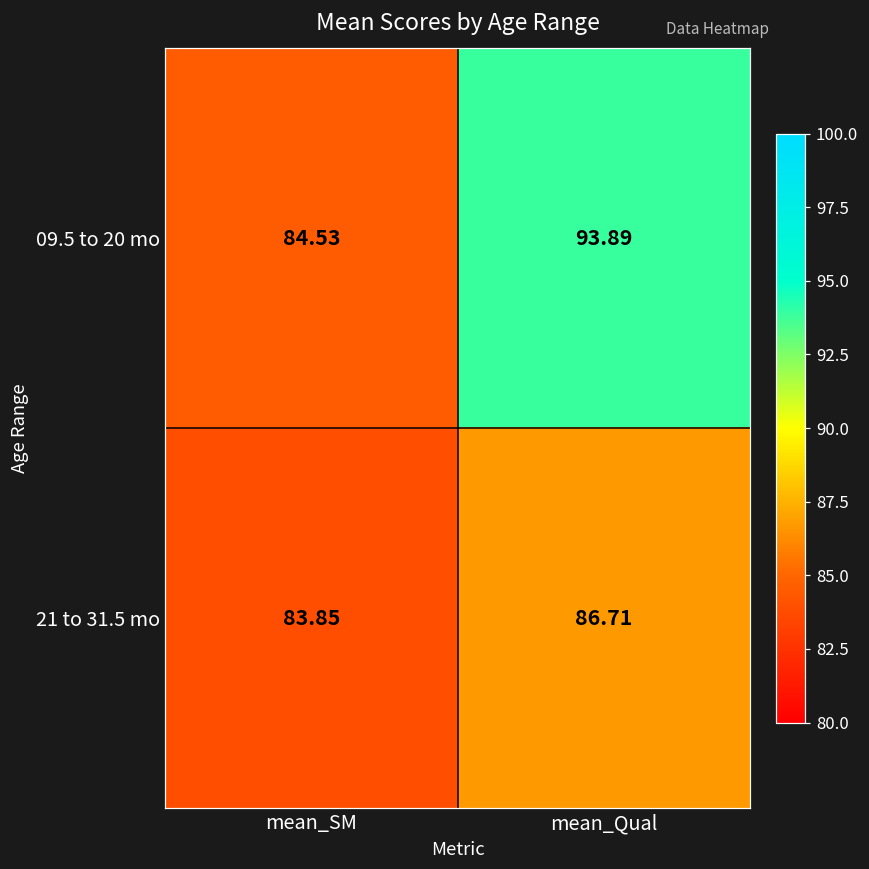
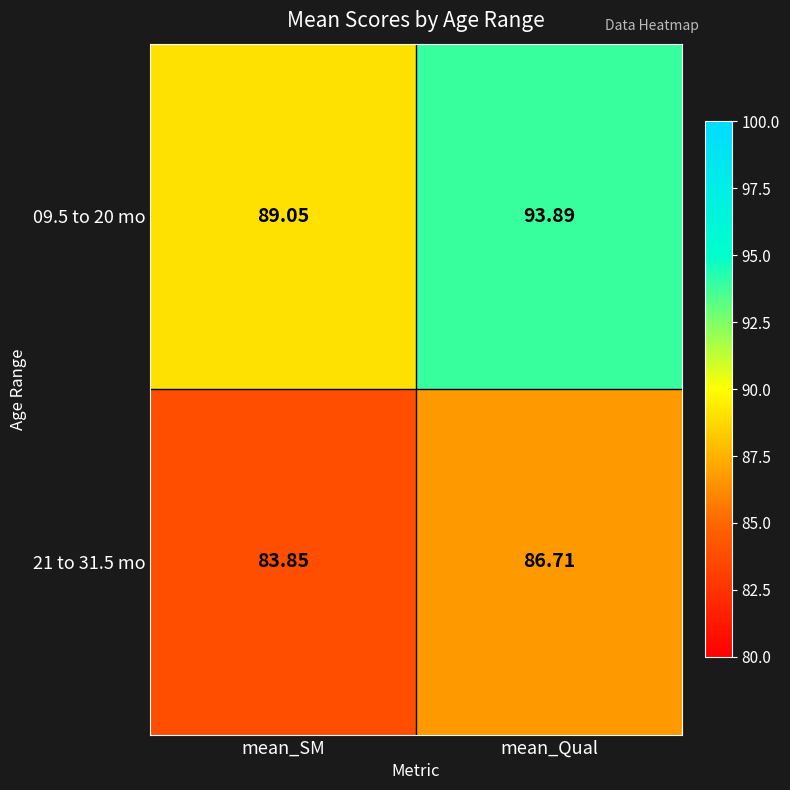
09.5 to 20 mo, mean_SM: 84.53 -> 89.05
